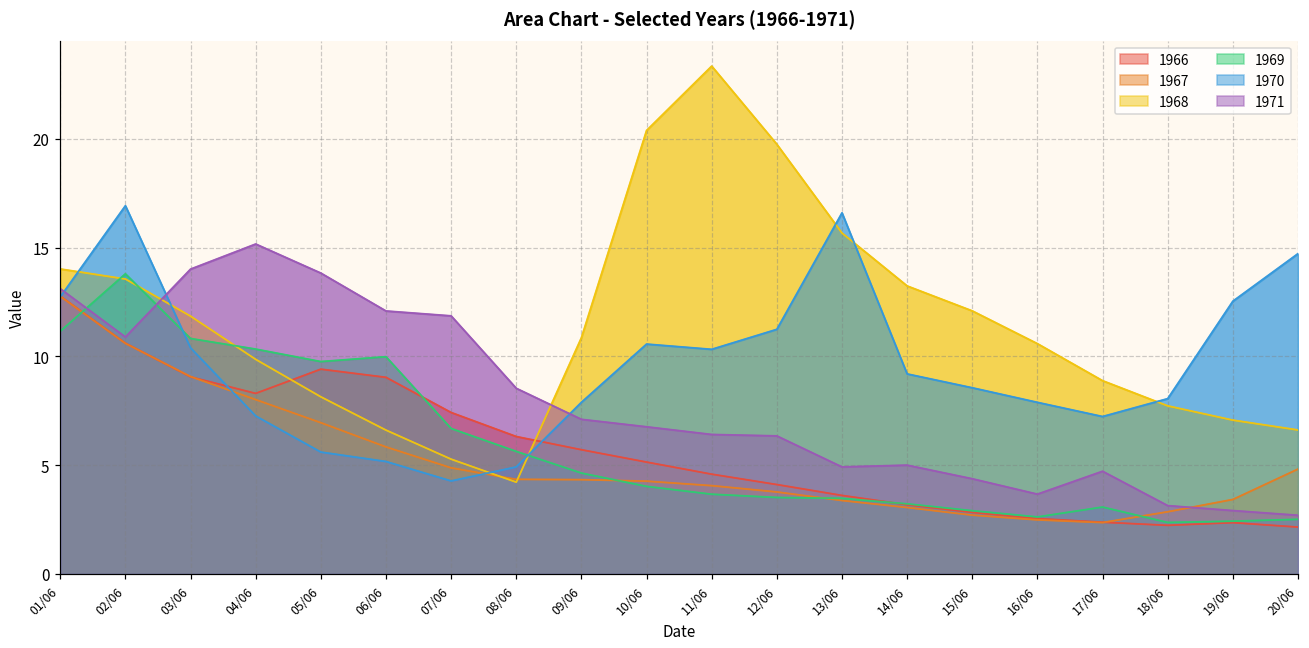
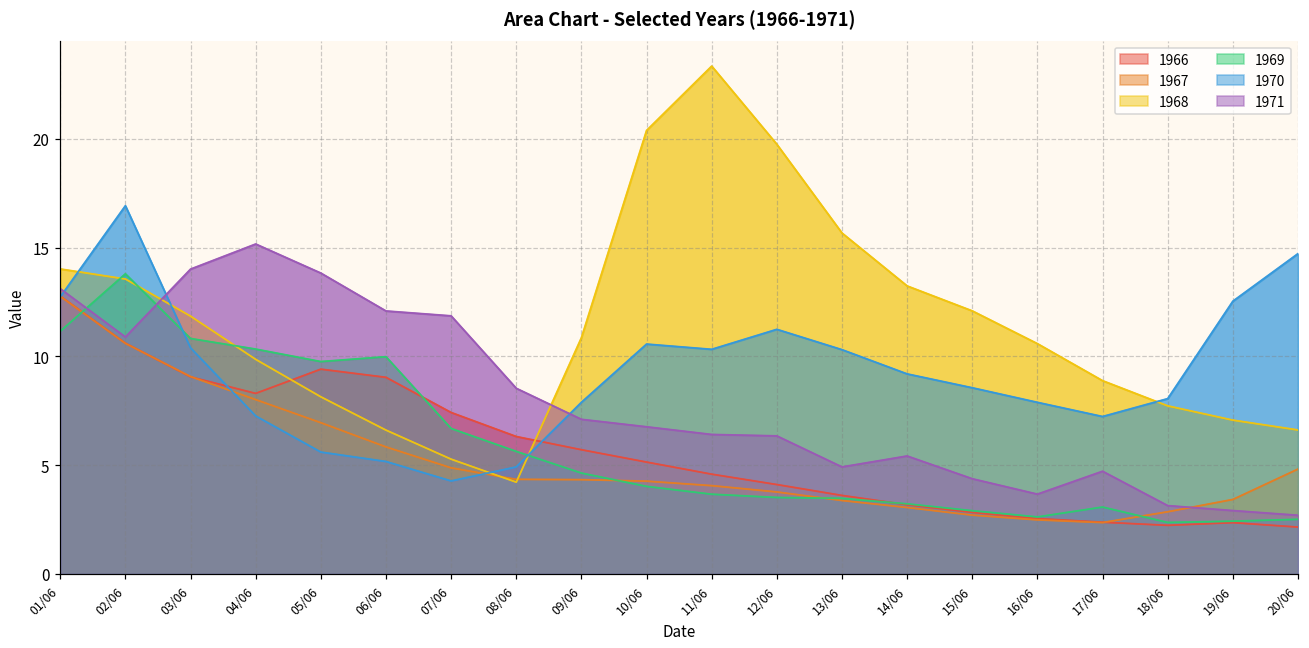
1970, 13/06: 16.6 -> 10.3
1971, 14/06: 5.0 -> 5.4
